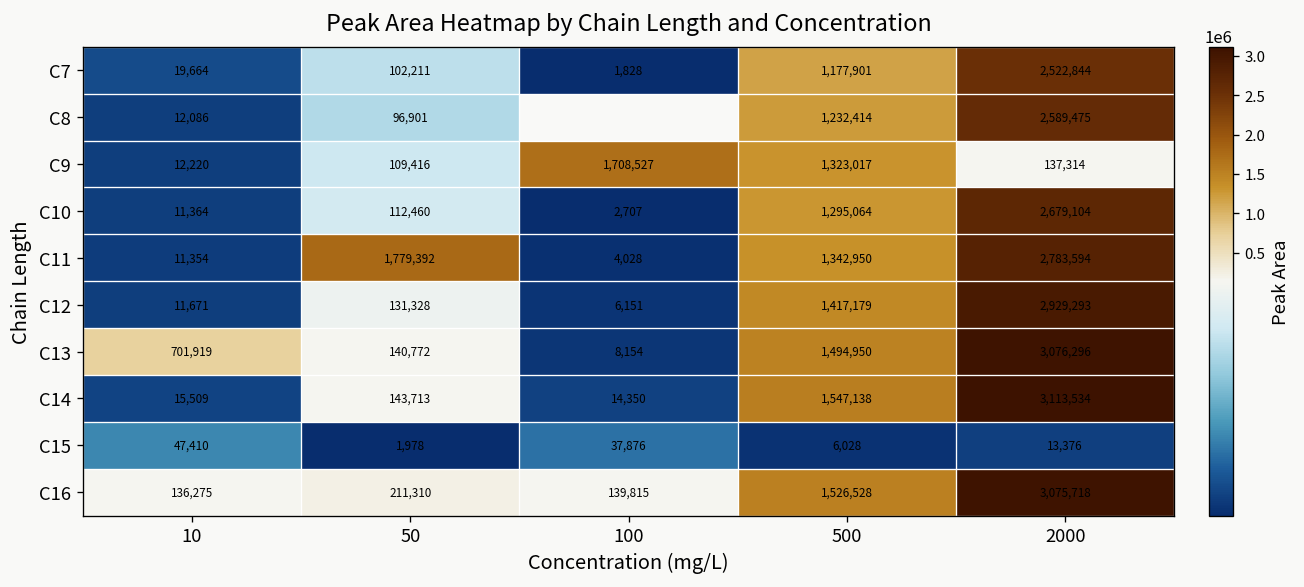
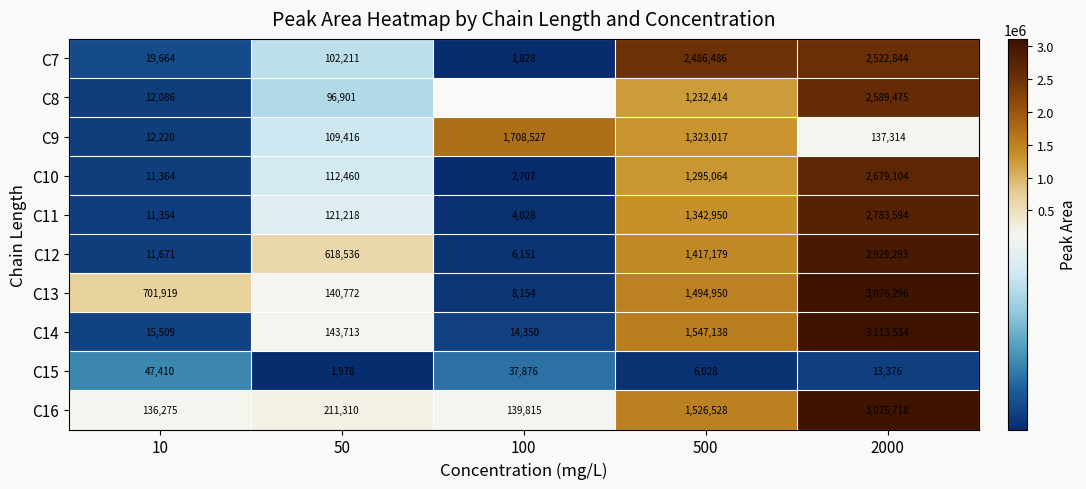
C7, 500: 1,177,901 -> 2,486,486
C11, 50: 1,779,392 -> 121,218
C12, 50: 131,328 -> 618,536
